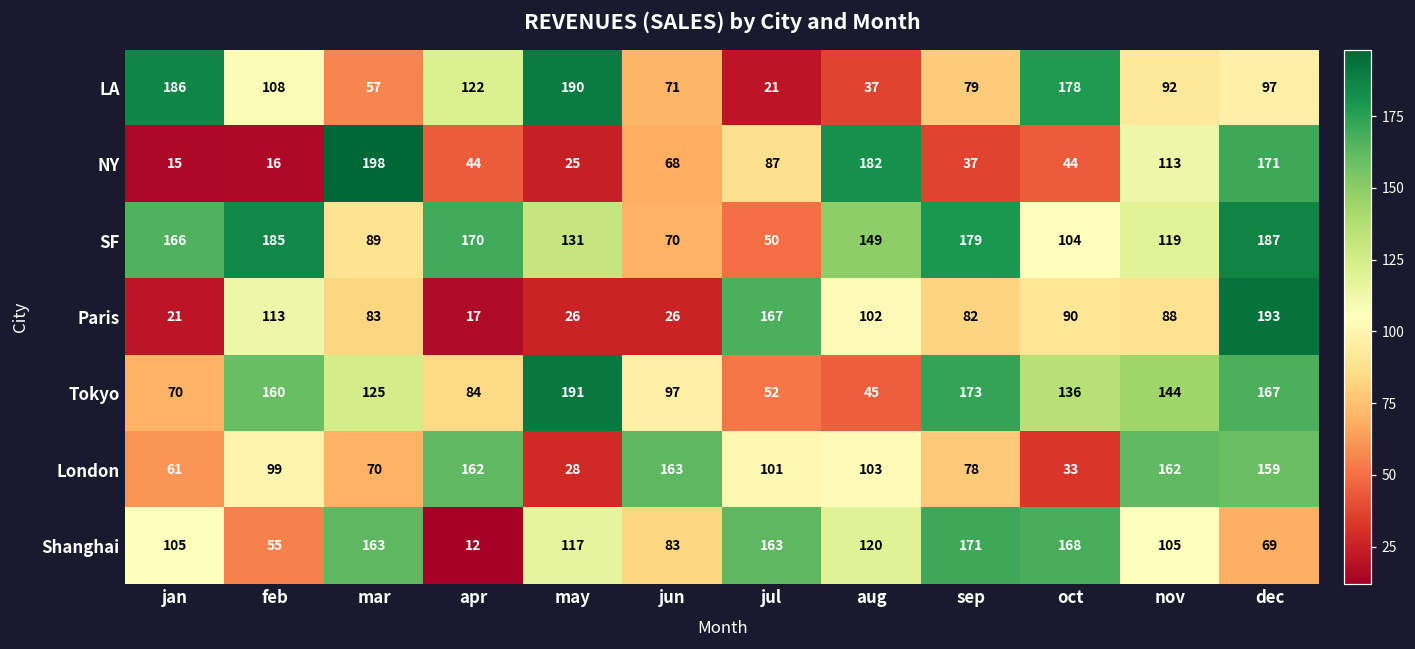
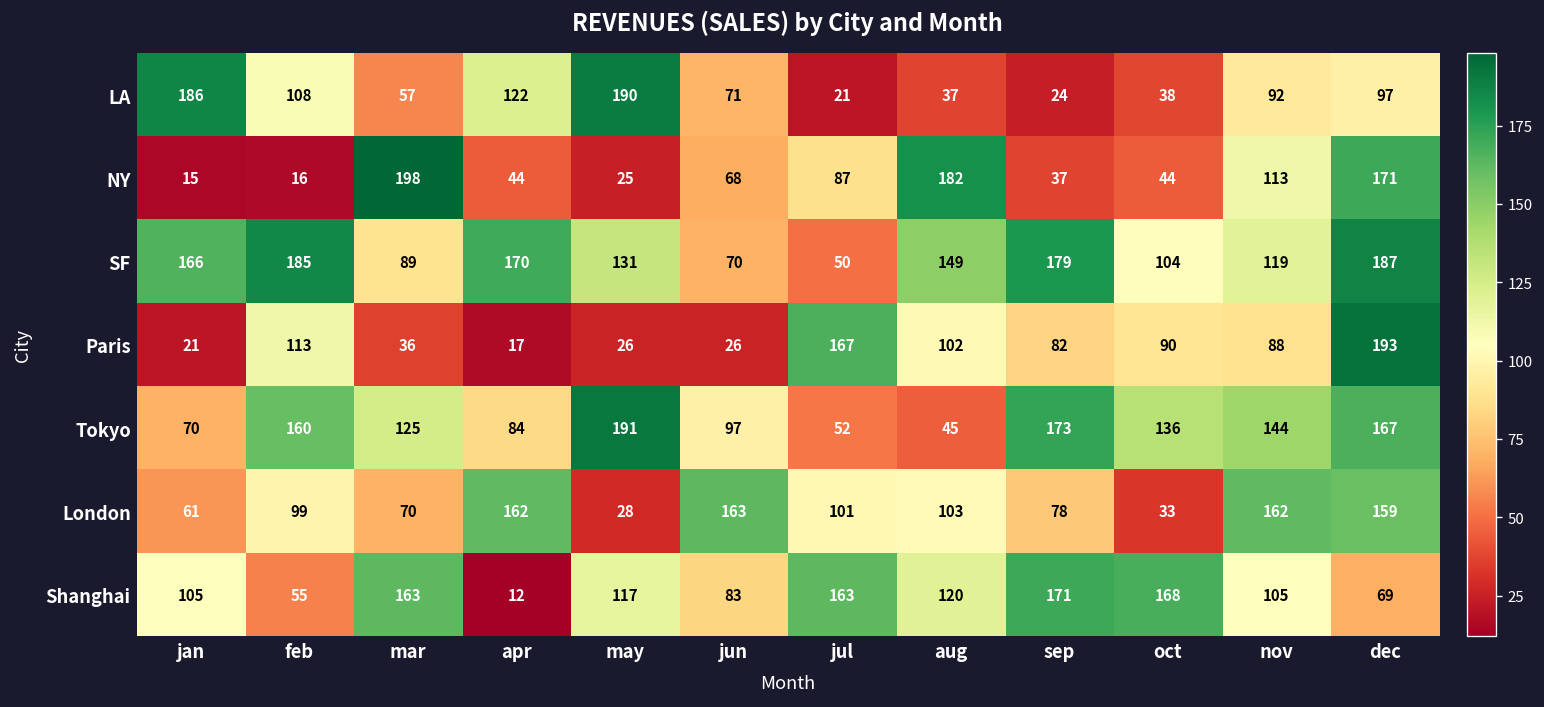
LA, sep: 79 -> 24
LA, oct: 178 -> 38
Paris, mar: 83 -> 36
